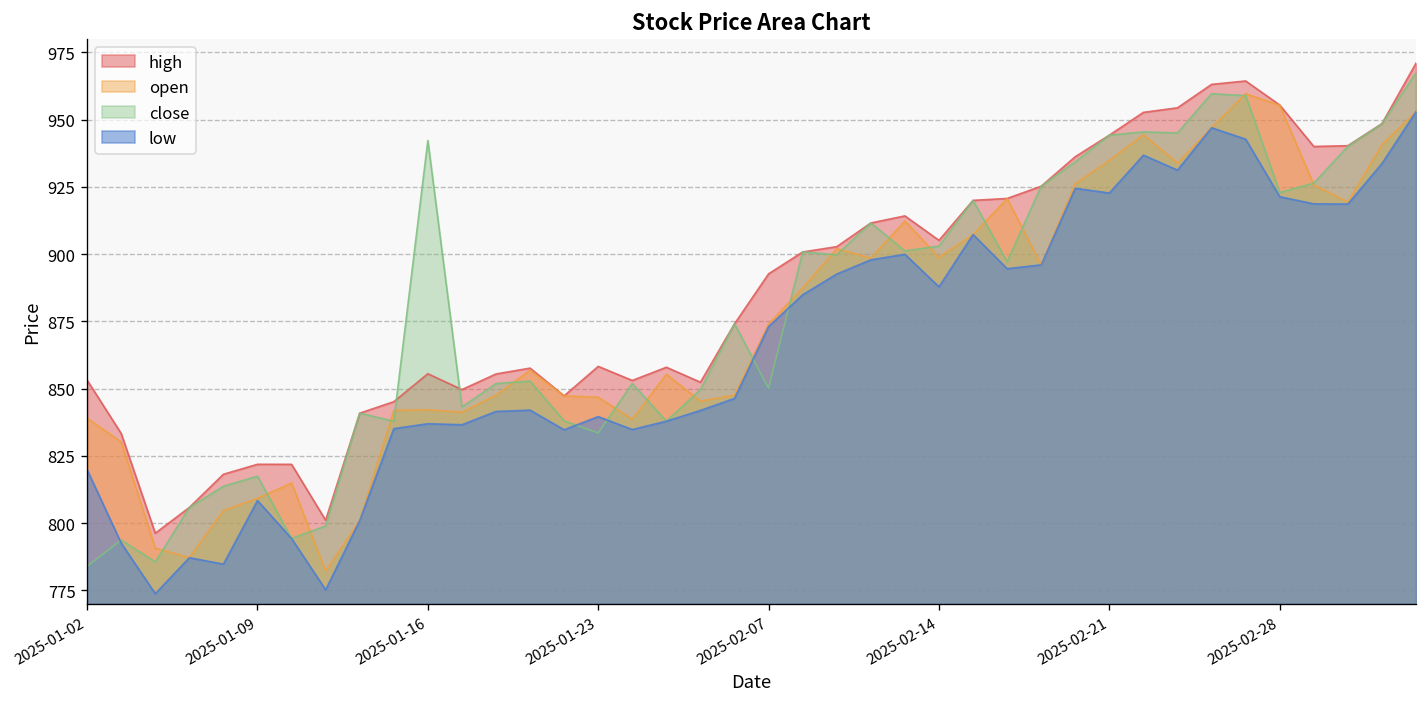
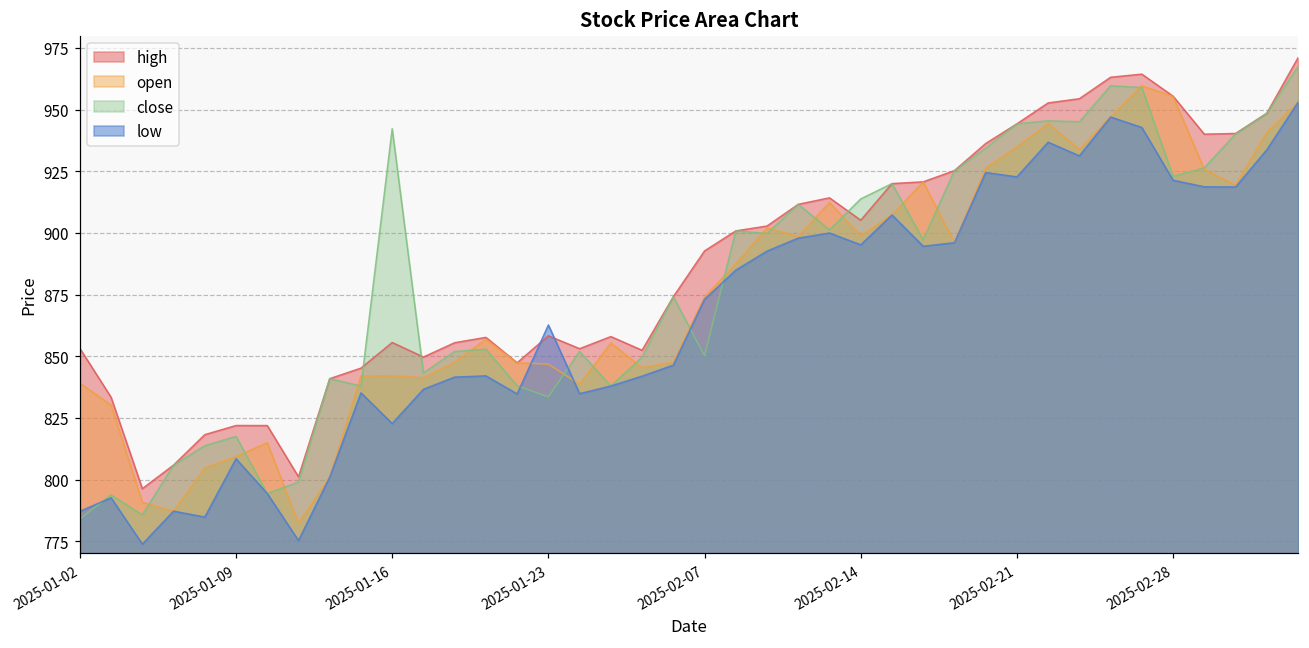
low, 2025-01-02: 820 -> 787
low, 2025-01-16: 837 -> 823
low, 2025-01-23: 840 -> 863
close, 2025-02-14: 903 -> 914
low, 2025-02-14: 888 -> 895
